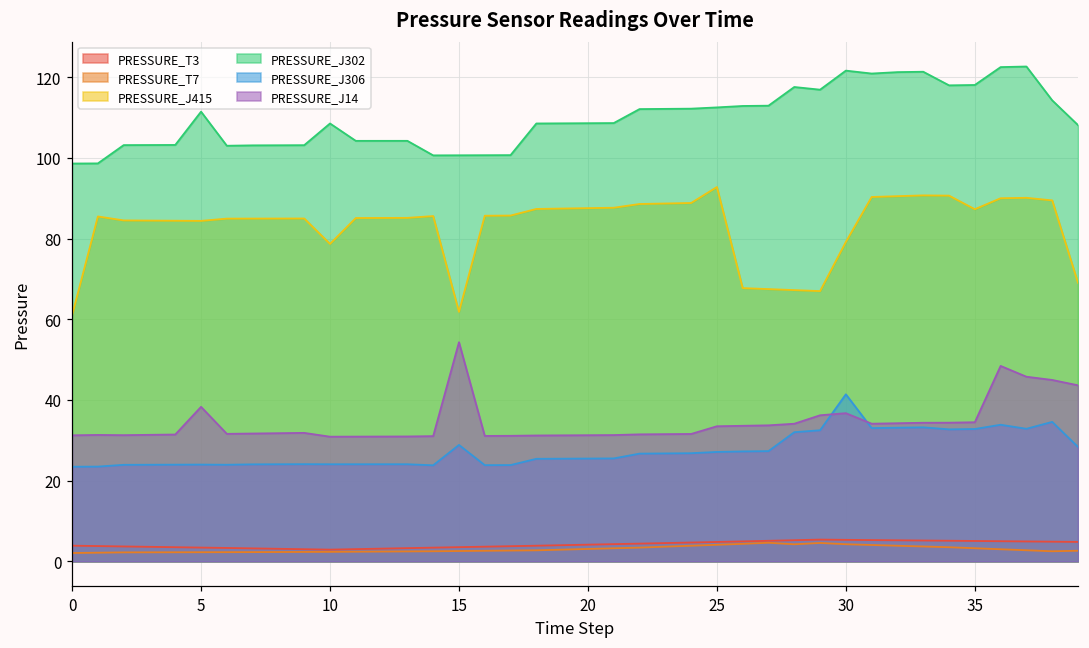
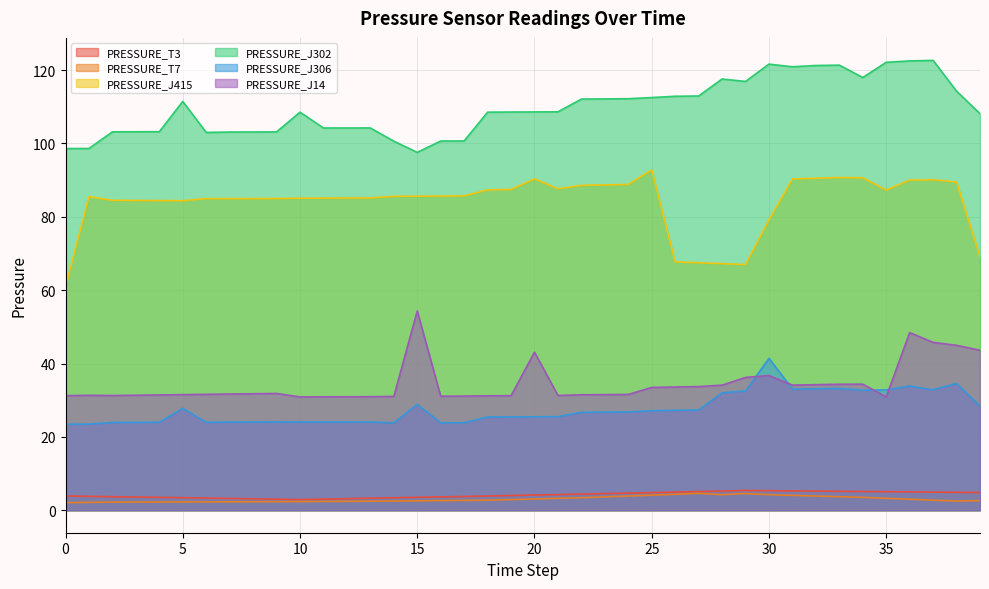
PRESSURE_J306, 5: 24 -> 28
PRESSURE_J14, 5: 38 -> 32
PRESSURE_J415, 10: 79 -> 85
PRESSURE_J415, 15: 62 -> 86
PRESSURE_J302, 15: 101 -> 98
PRESSURE_J415, 20: 88 -> 90
PRESSURE_J14, 20: 31 -> 43
PRESSURE_J302, 35: 118 -> 122
PRESSURE_J14, 35: 34 -> 31
